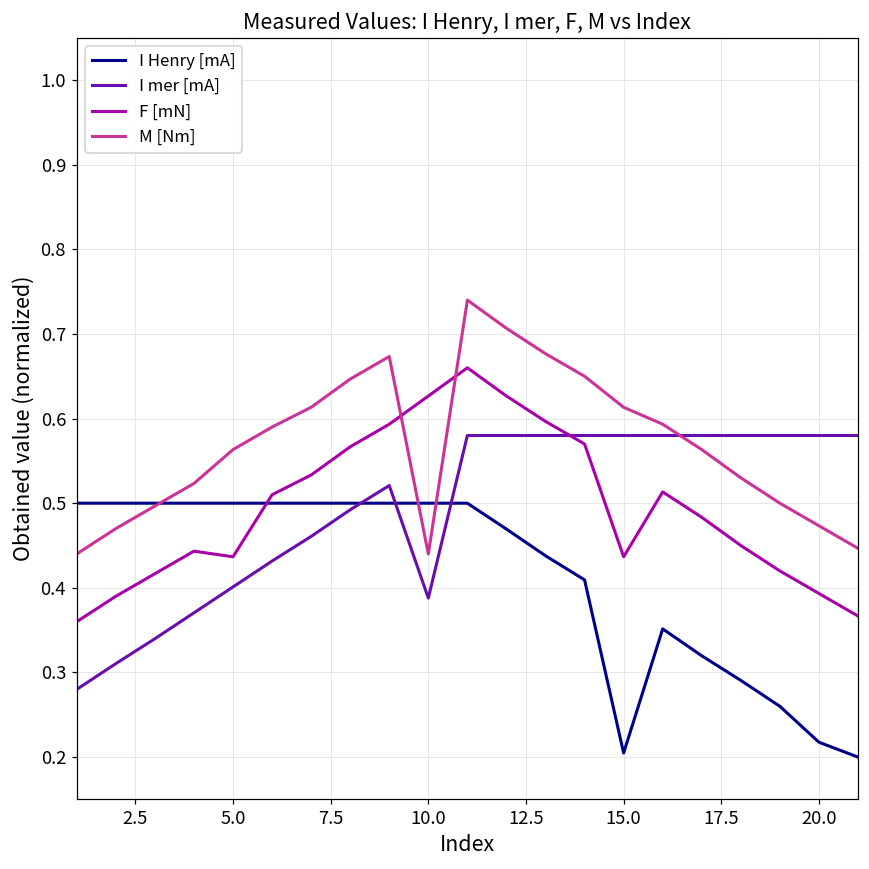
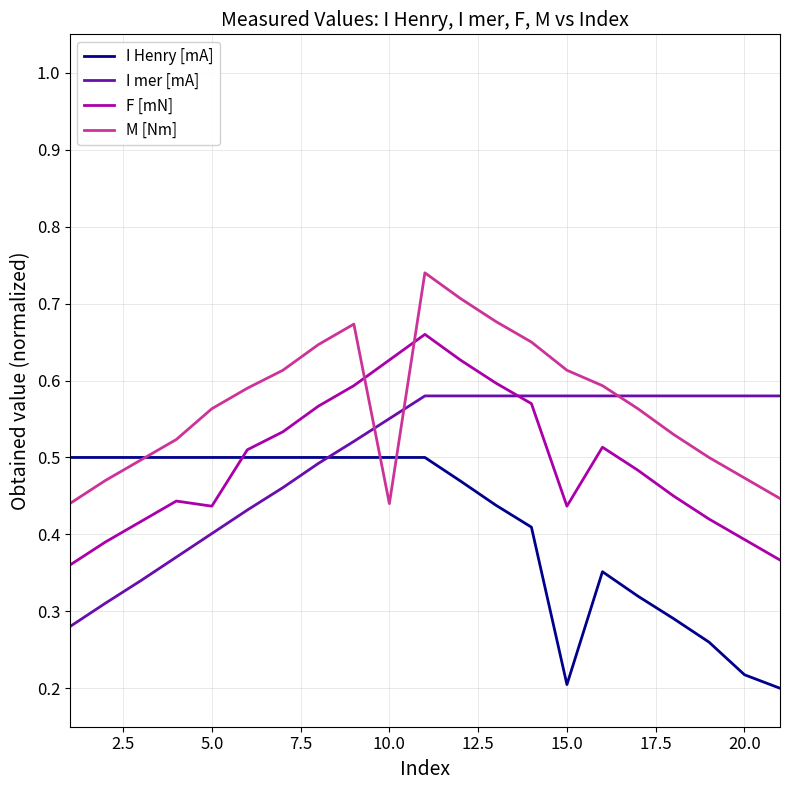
I mer [mA], 10.0: 0.39 -> 0.55
